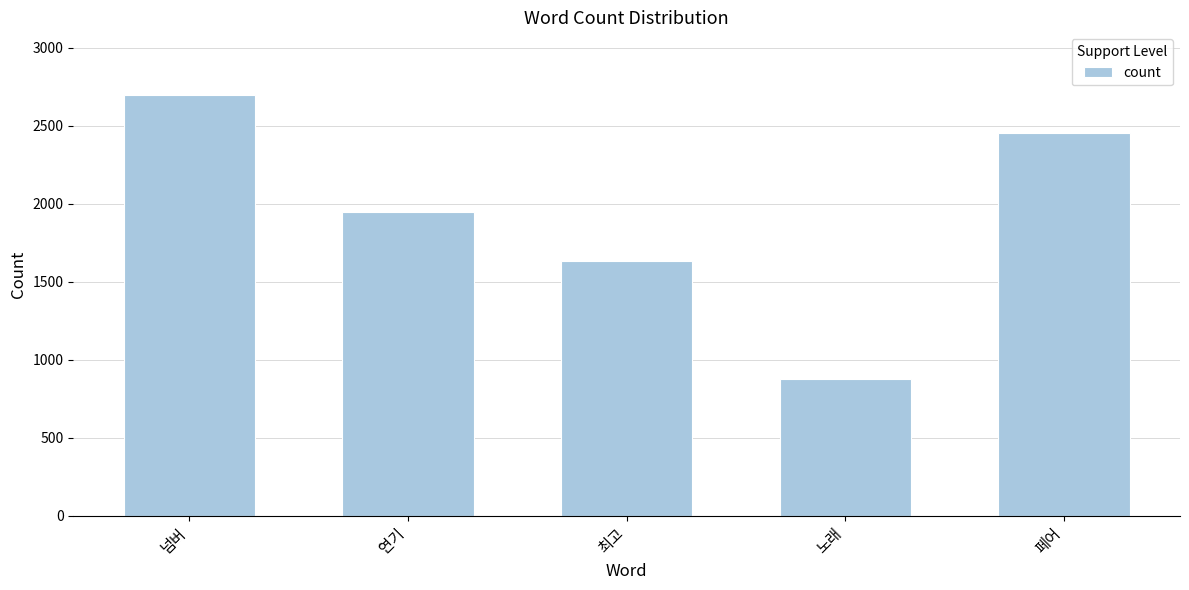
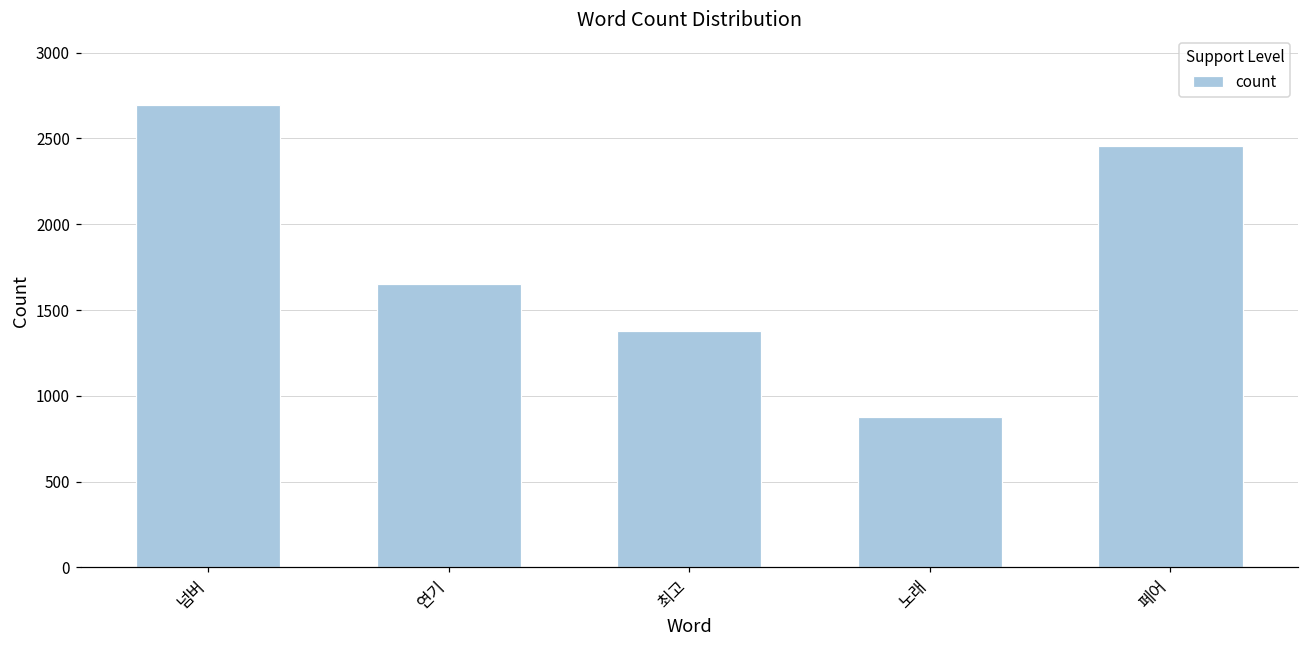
연기: 1950 -> 1650
최고: 1640 -> 1380
